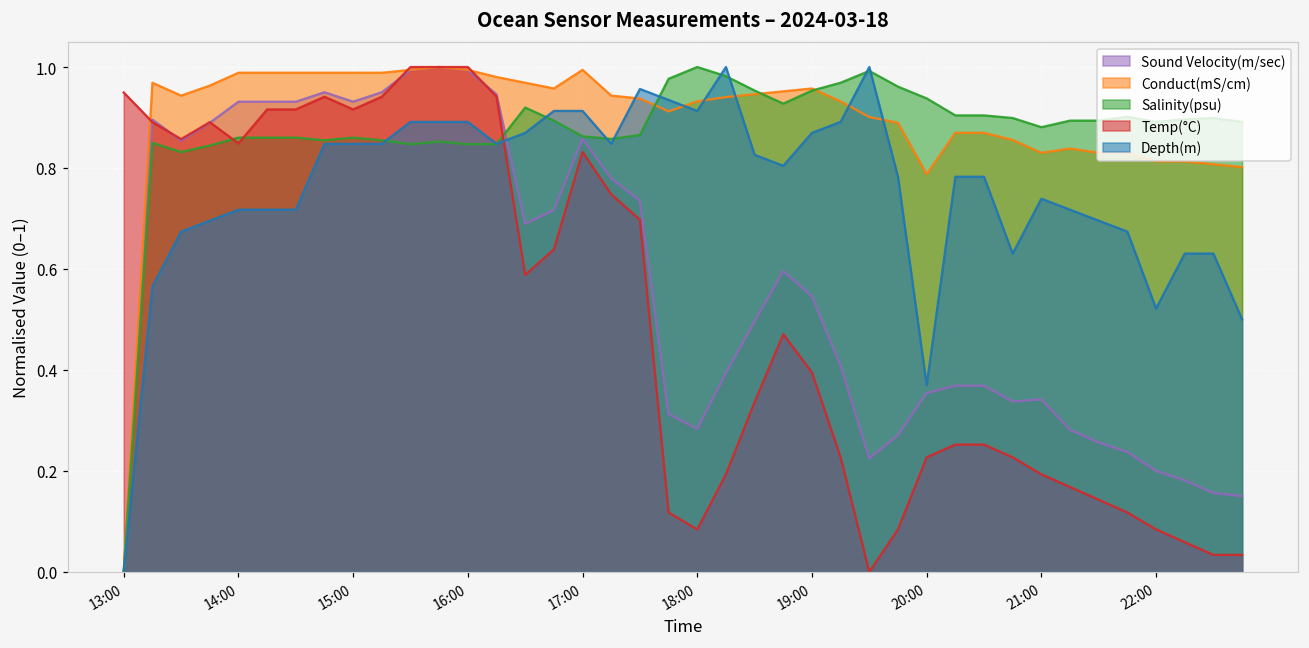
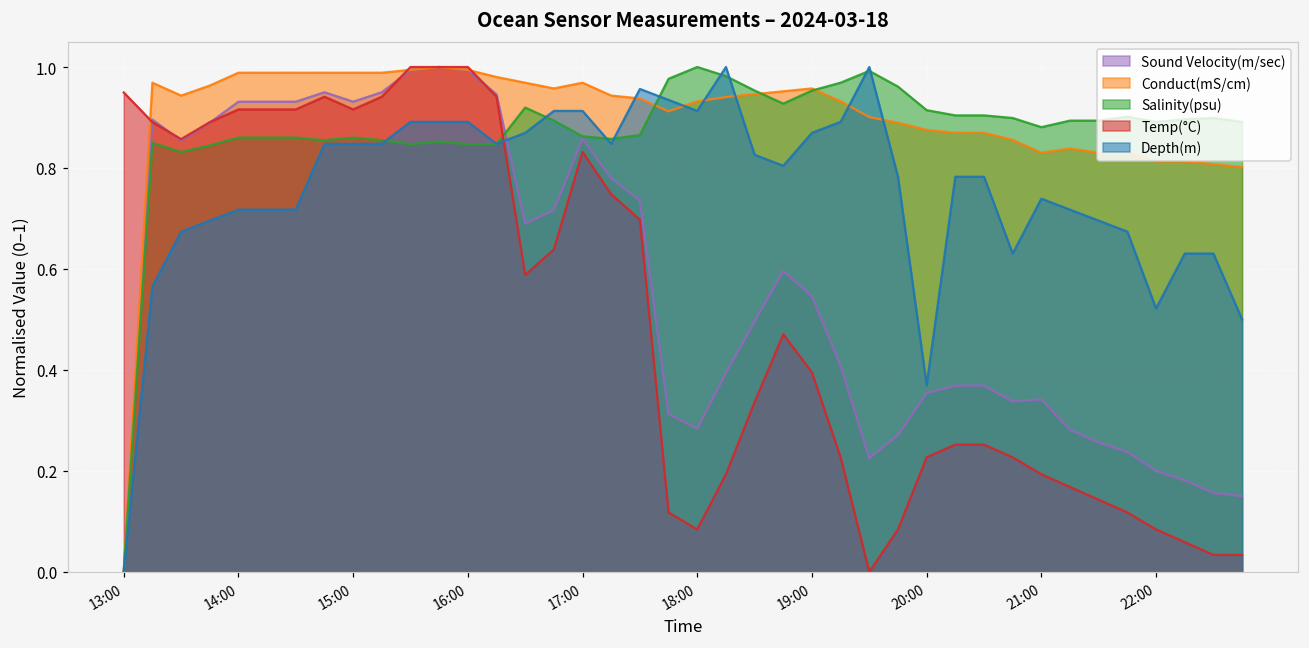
Temp(°C), 14:00: 0.85 -> 0.92
Conduct(mS/cm), 17:00: 0.99 -> 0.97
Conduct(mS/cm), 20:00: 0.79 -> 0.88
Salinity(psu), 20:00: 0.94 -> 0.91
